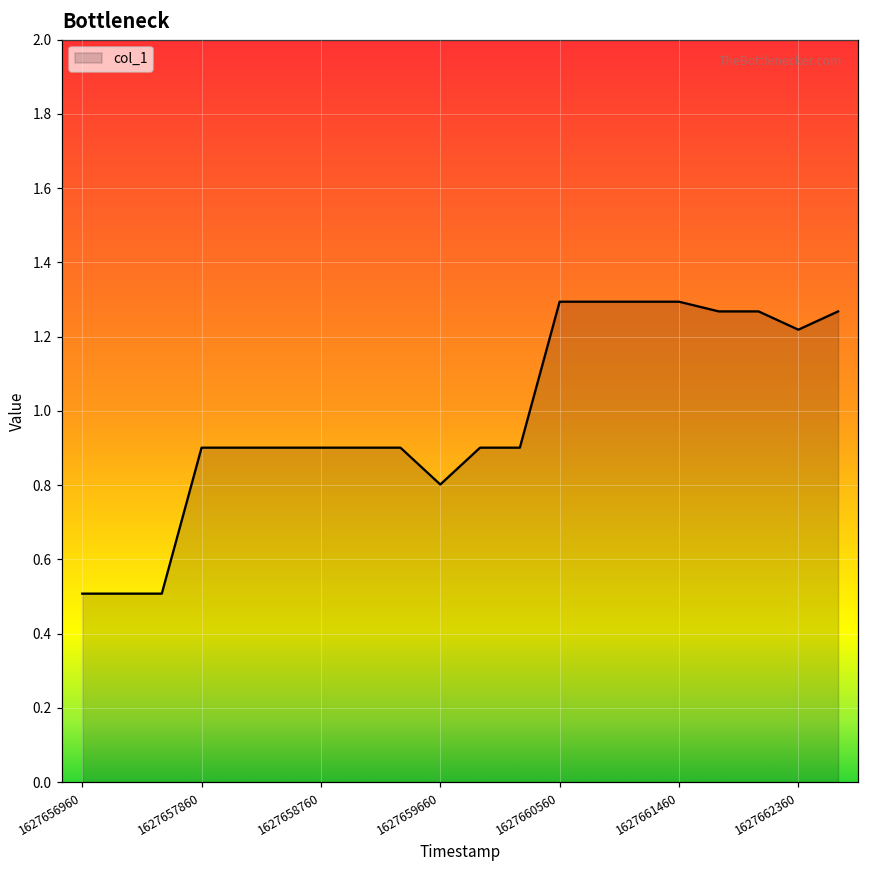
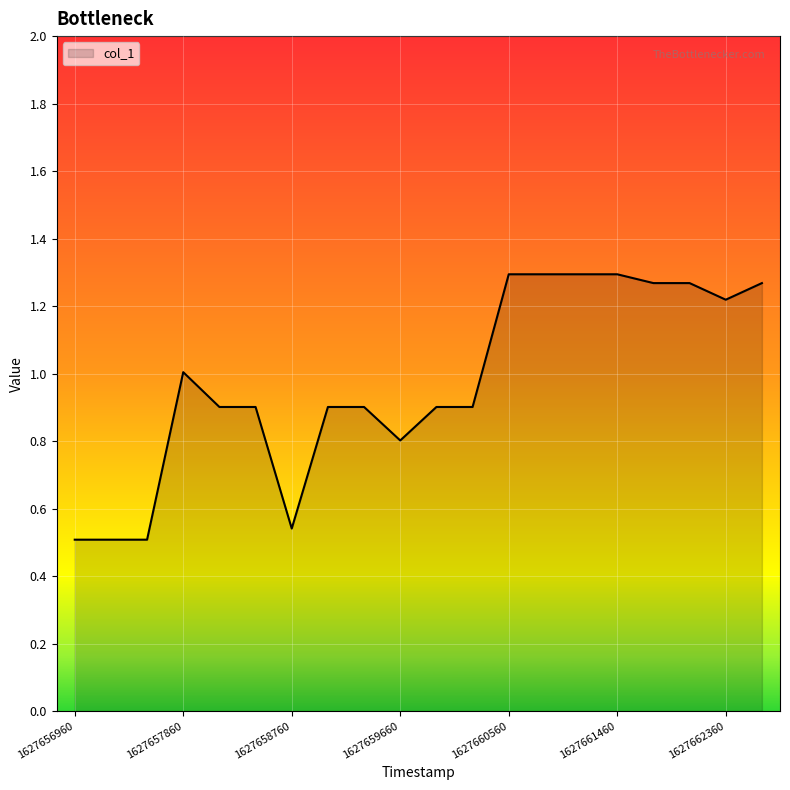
1627657860: 0.90 -> 1.00
1627658760: 0.90 -> 0.54
